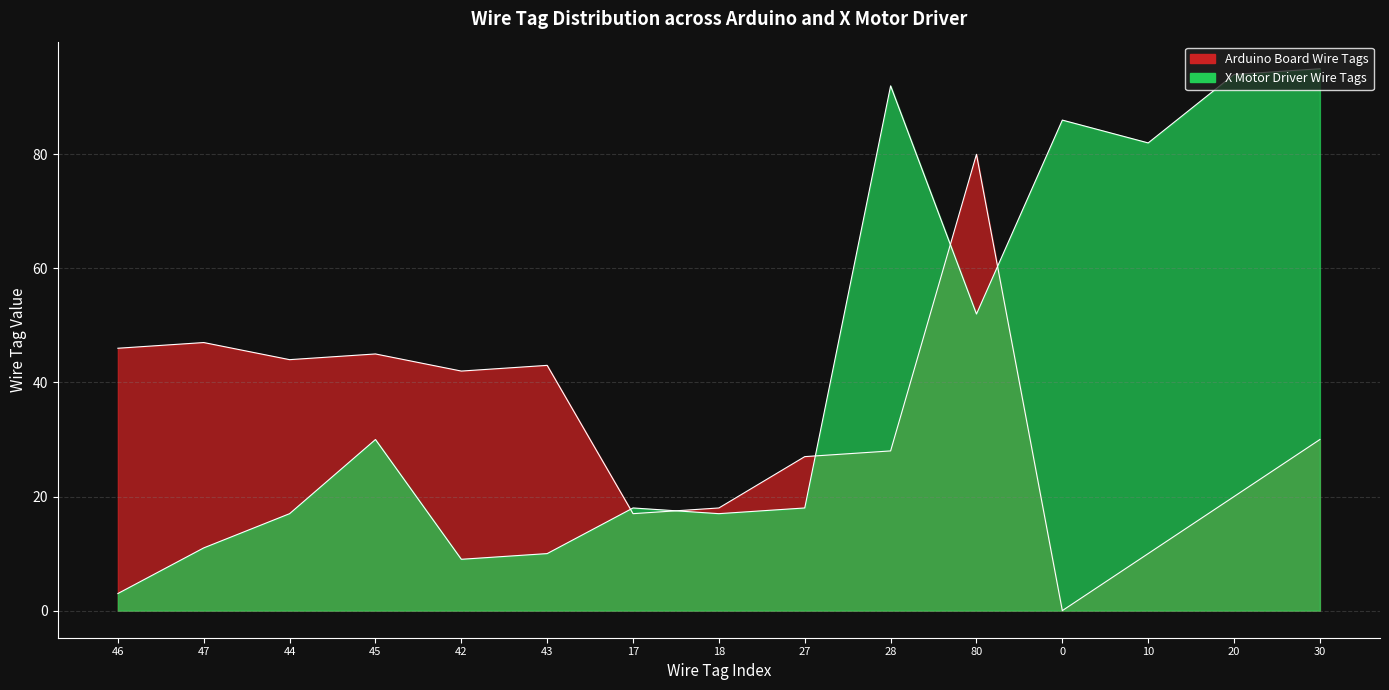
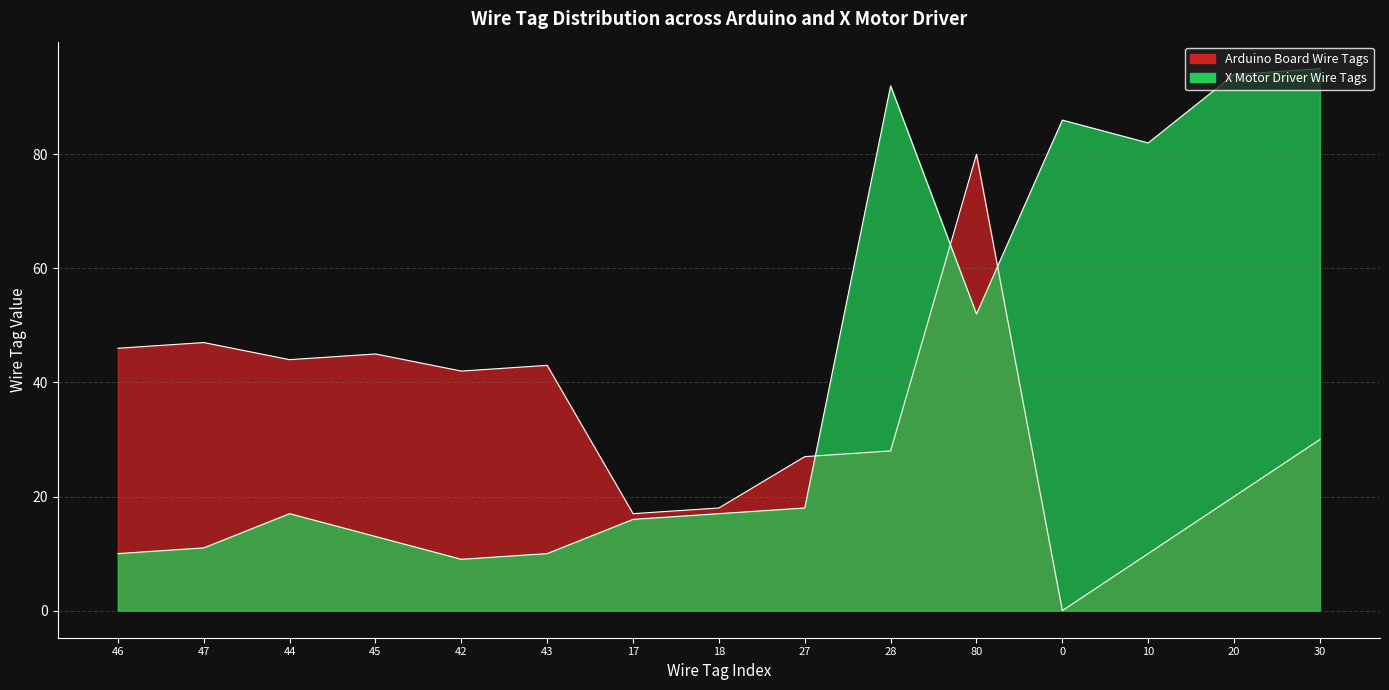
X Motor Driver Wire Tags, 46: 3 -> 10
X Motor Driver Wire Tags, 45: 30 -> 13
X Motor Driver Wire Tags, 17: 18 -> 16
